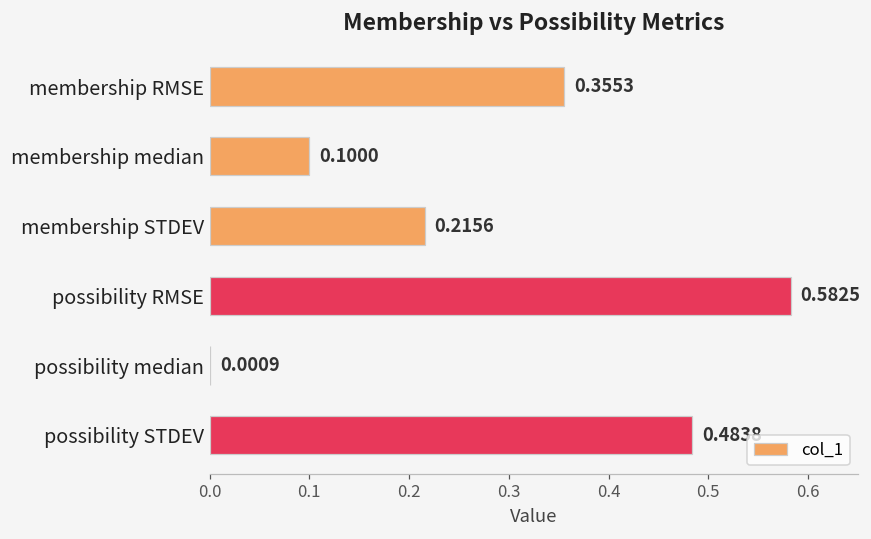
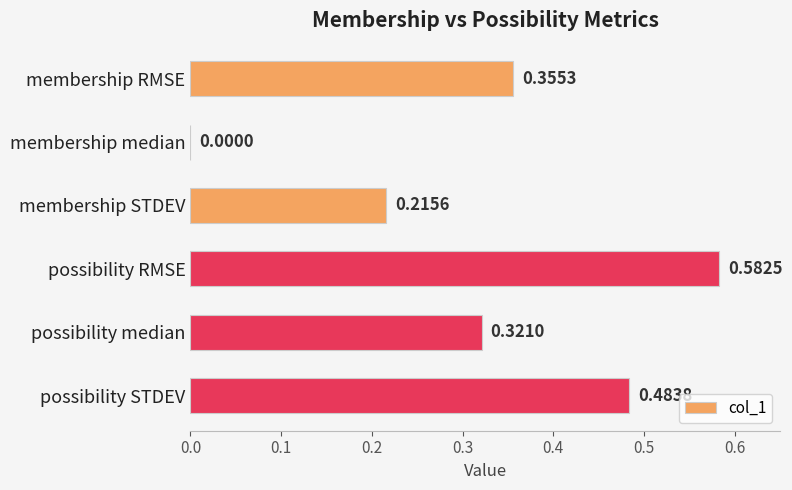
membership median: 0.1000 -> 0.0000
possibility median: 0.0009 -> 0.3210
